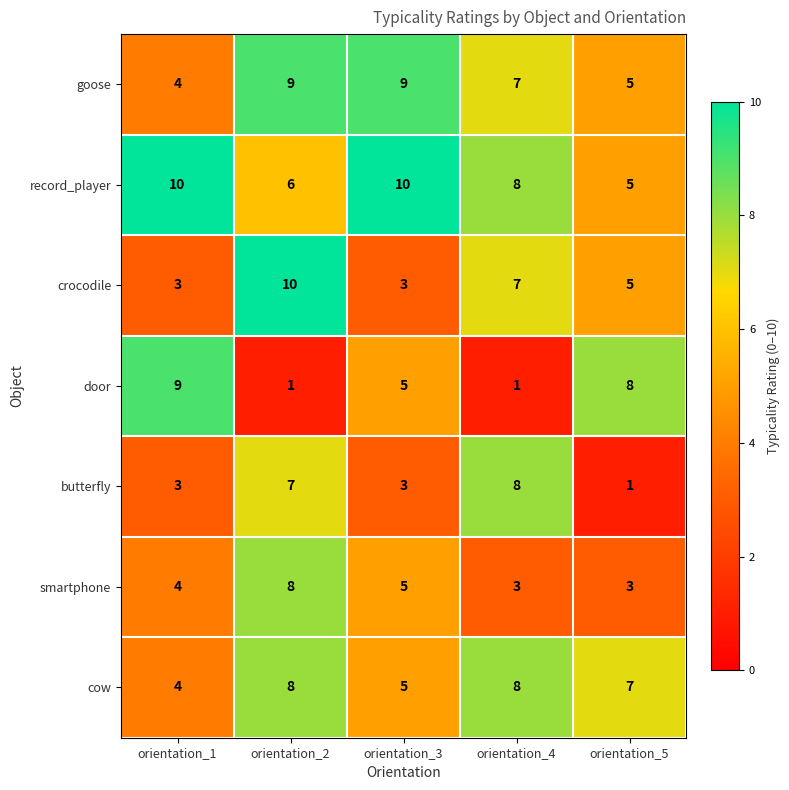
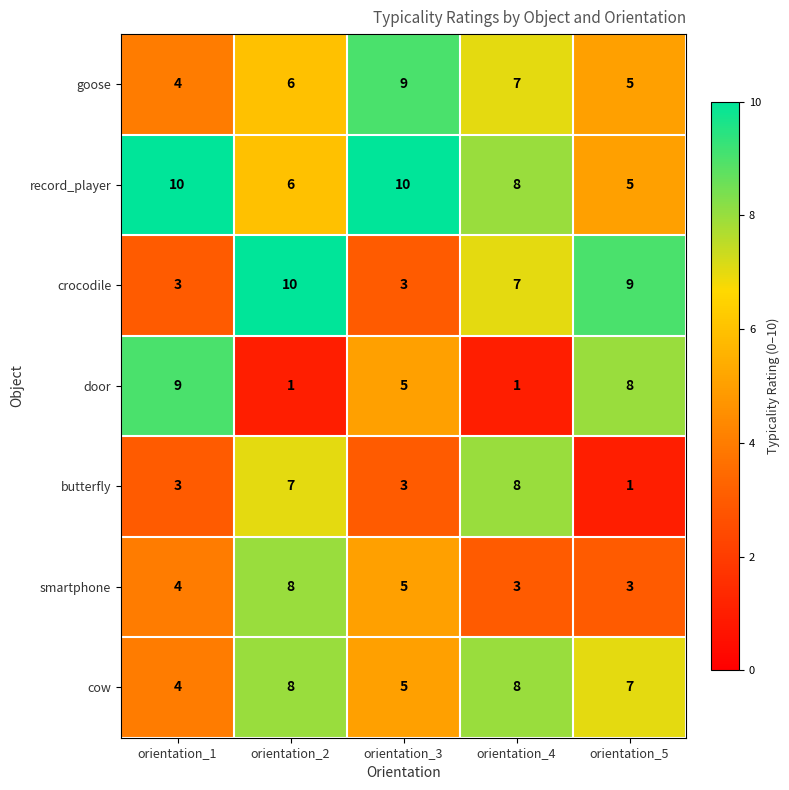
goose, orientation_2: 9 -> 6
crocodile, orientation_5: 5 -> 9
